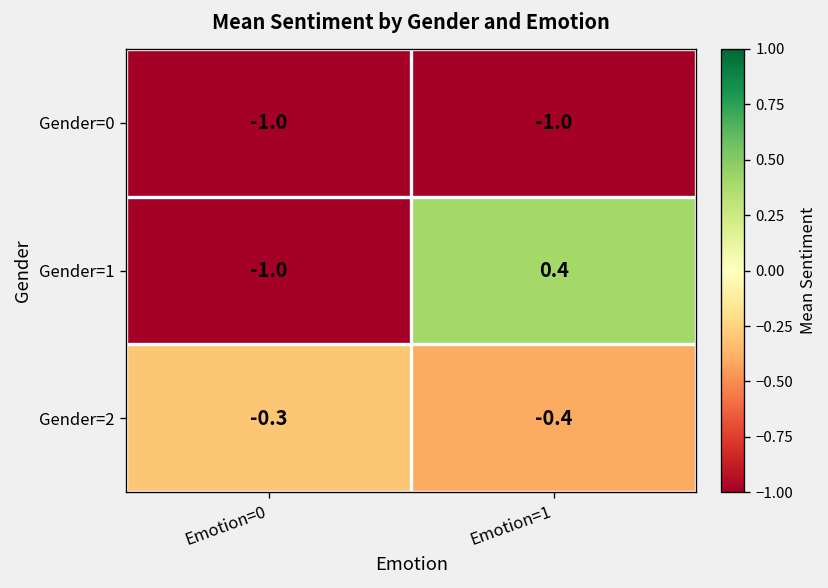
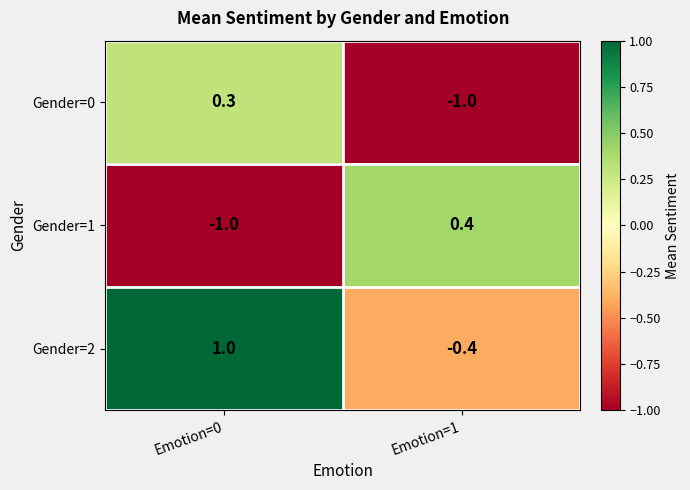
Gender=0, Emotion=0: -1.0 -> 0.3
Gender=2, Emotion=0: -0.3 -> 1.0
